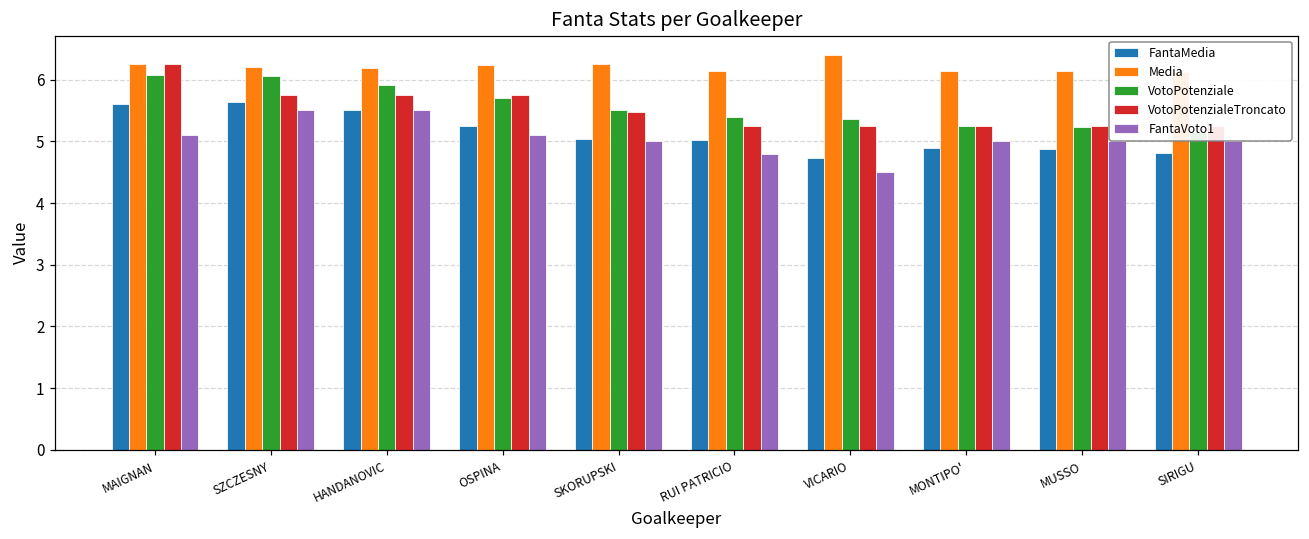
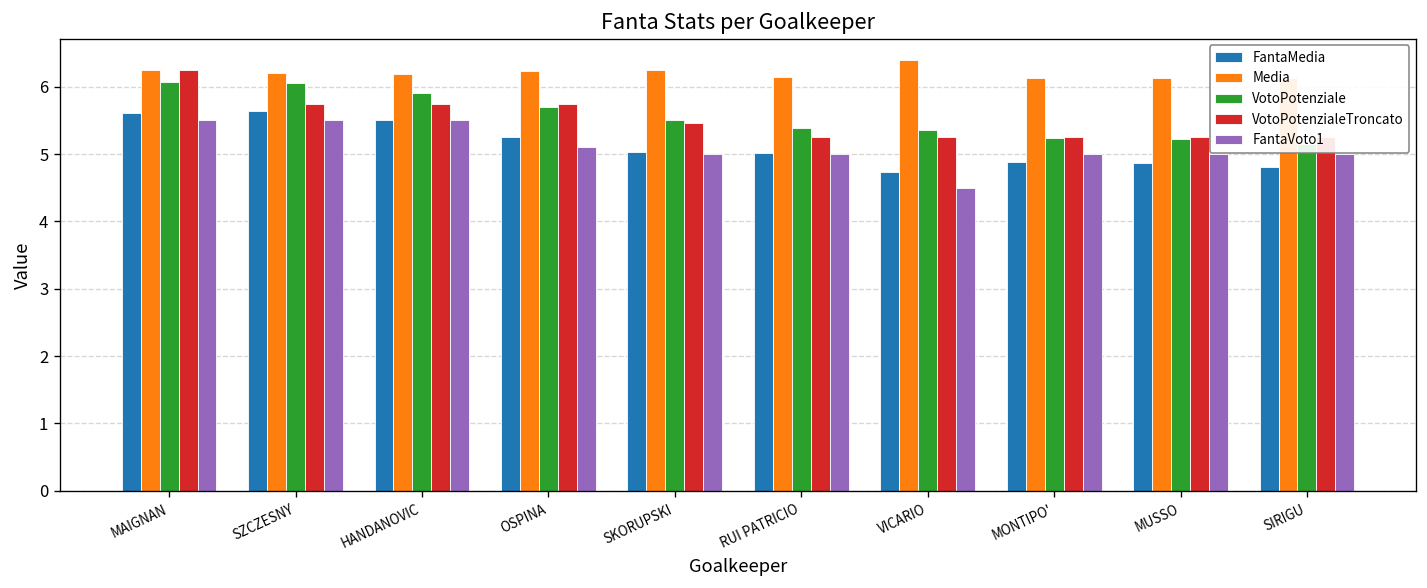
FantaVoto1, MAIGNAN: 5.1 -> 5.5
FantaVoto1, RUI PATRICIO: 4.8 -> 5.0
